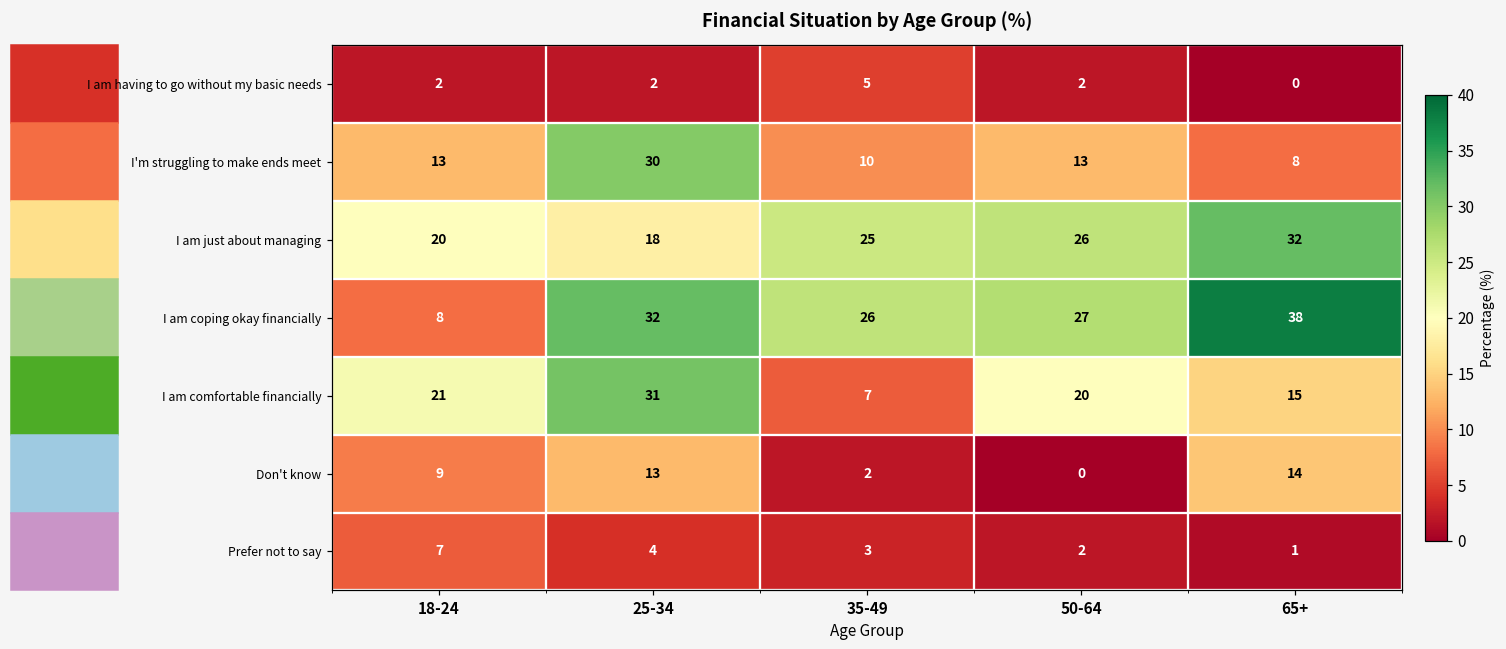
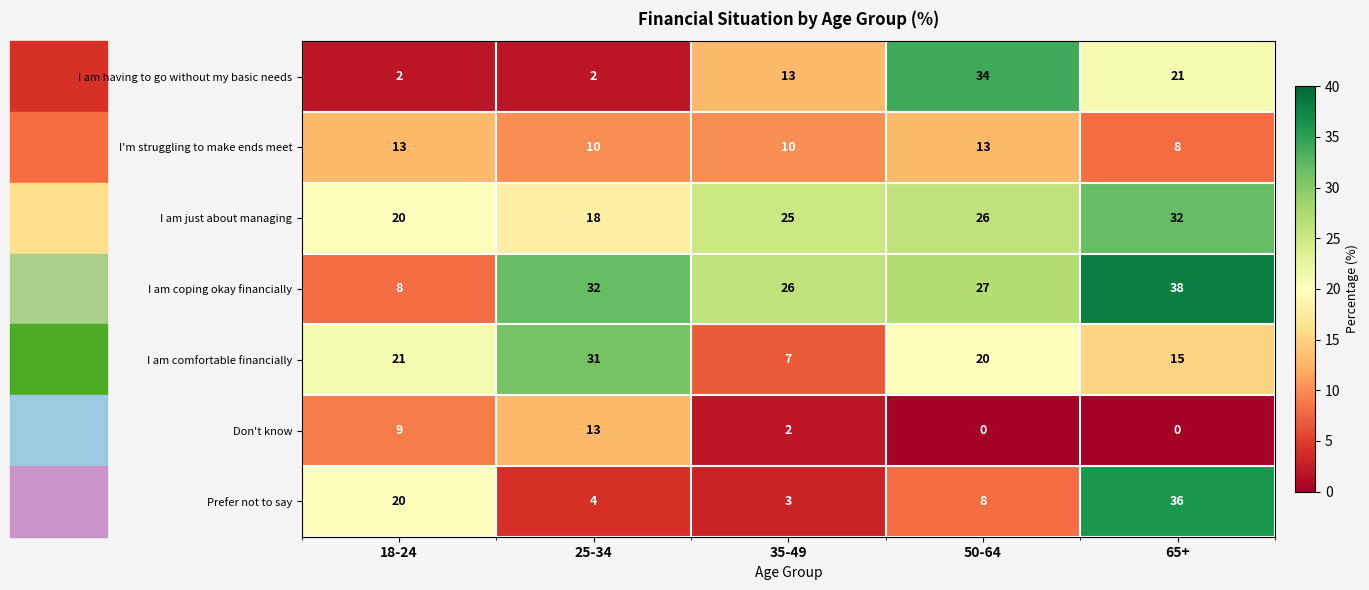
I am having to go without my basic needs, 35-49: 5 -> 13
I am having to go without my basic needs, 50-64: 2 -> 34
I am having to go without my basic needs, 65+: 0 -> 21
I'm struggling to make ends meet, 25-34: 30 -> 10
Don't know, 65+: 14 -> 0
Prefer not to say, 18-24: 7 -> 20
Prefer not to say, 50-64: 2 -> 8
Prefer not to say, 65+: 1 -> 36
